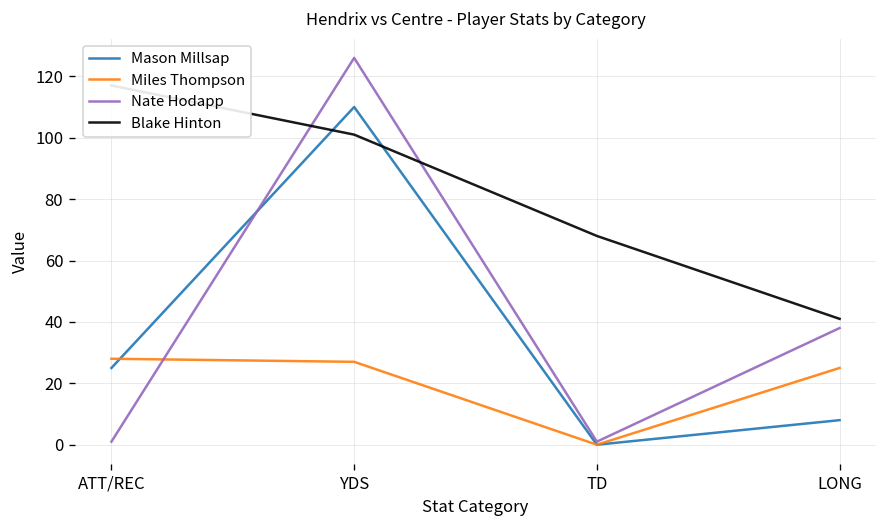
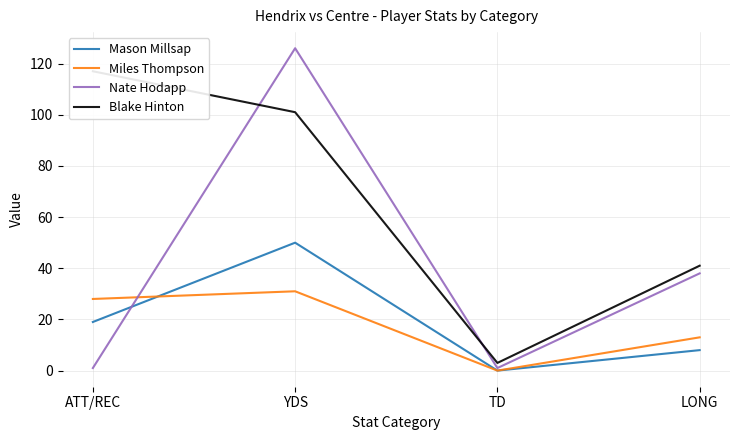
Mason Millsap, ATT/REC: 25 -> 19
Mason Millsap, YDS: 110 -> 50
Miles Thompson, YDS: 27 -> 31
Blake Hinton, TD: 68 -> 3
Miles Thompson, LONG: 25 -> 13
